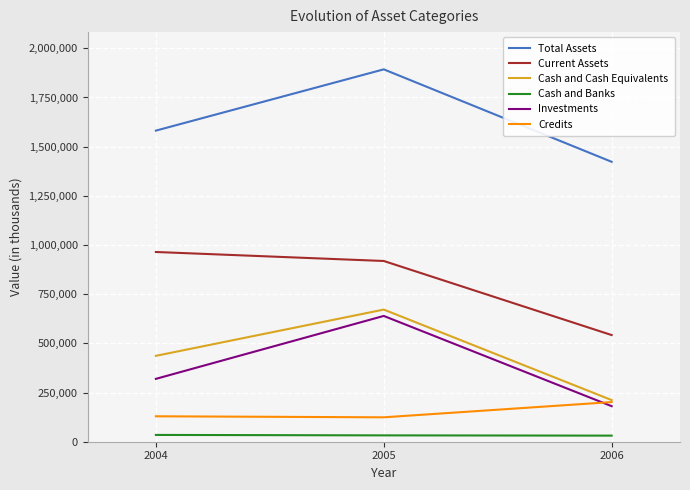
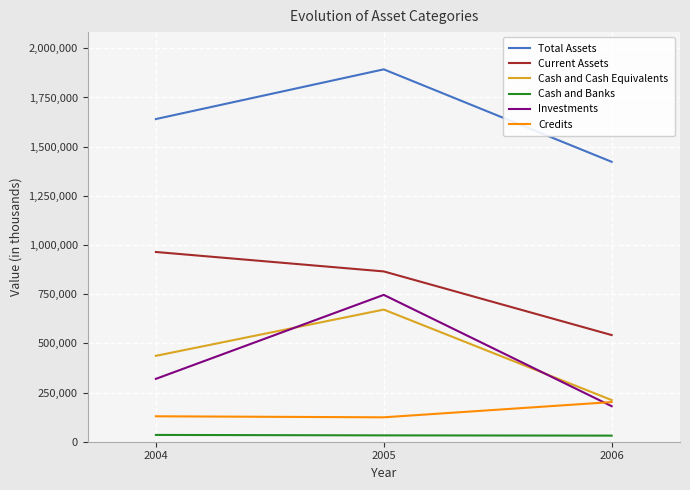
Total Assets, 2004: 1,580,000 -> 1,640,000
Current Assets, 2005: 920,000 -> 870,000
Investments, 2005: 640,000 -> 750,000
